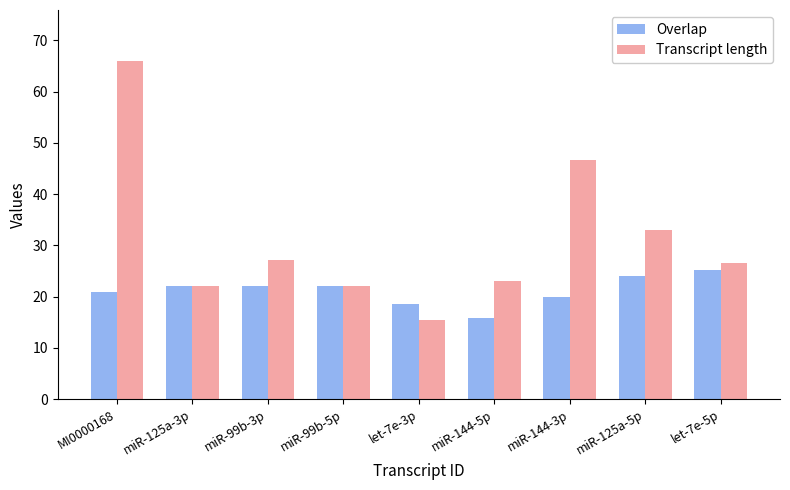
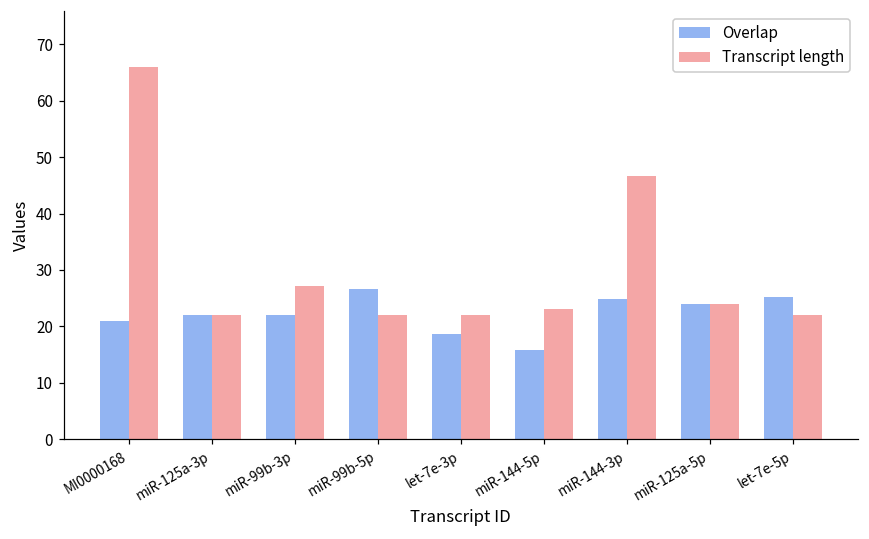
Overlap, miR-99b-5p: 22 -> 27
Transcript length, let-7e-3p: 15 -> 22
Overlap, miR-144-3p: 20 -> 25
Transcript length, miR-125a-5p: 33 -> 24
Transcript length, let-7e-5p: 27 -> 22
